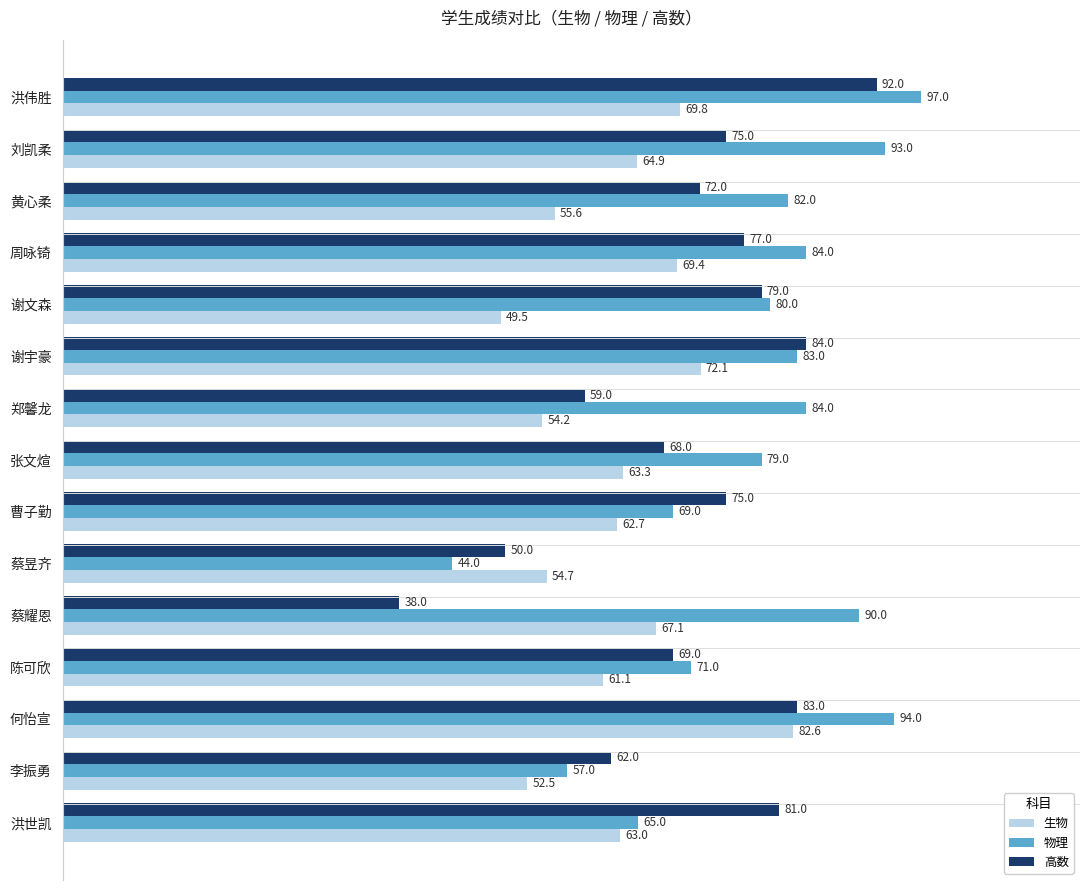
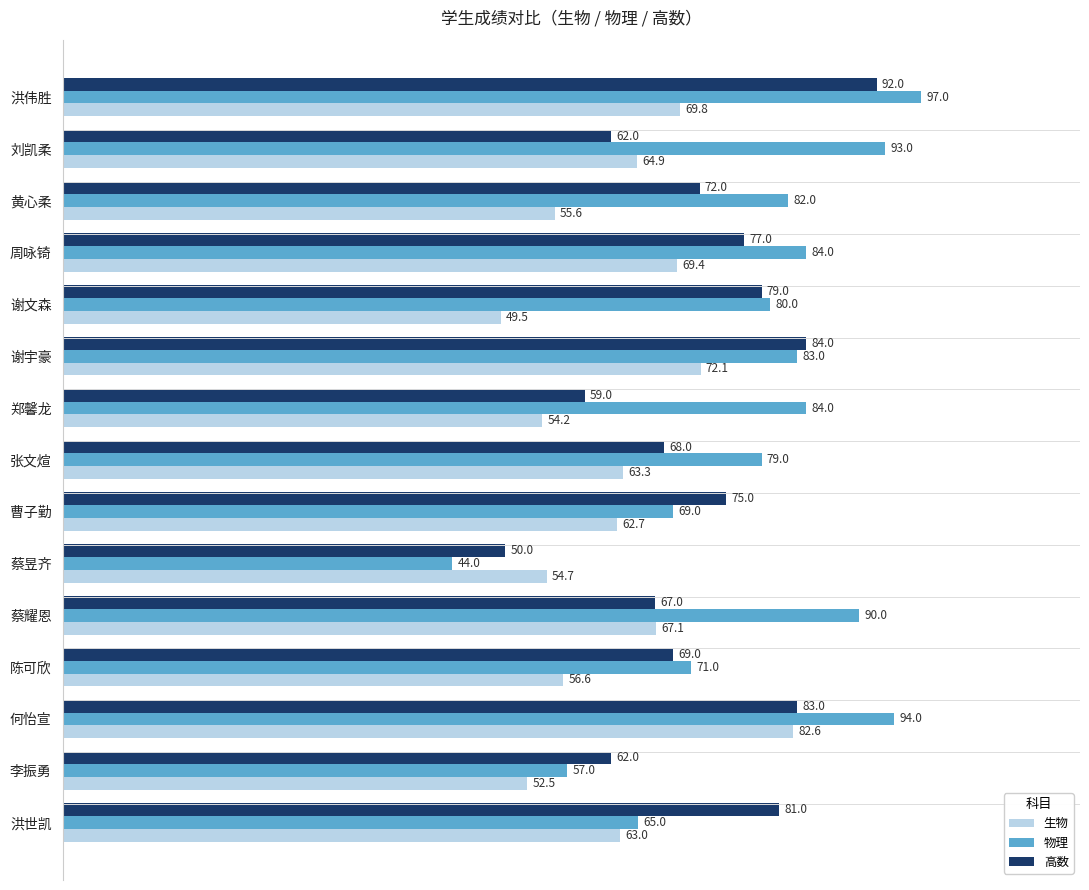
高数, 刘凯柔: 75.0 -> 62.0
高数, 蔡耀恩: 38.0 -> 67.0
生物, 陈可欣: 61.1 -> 56.6
